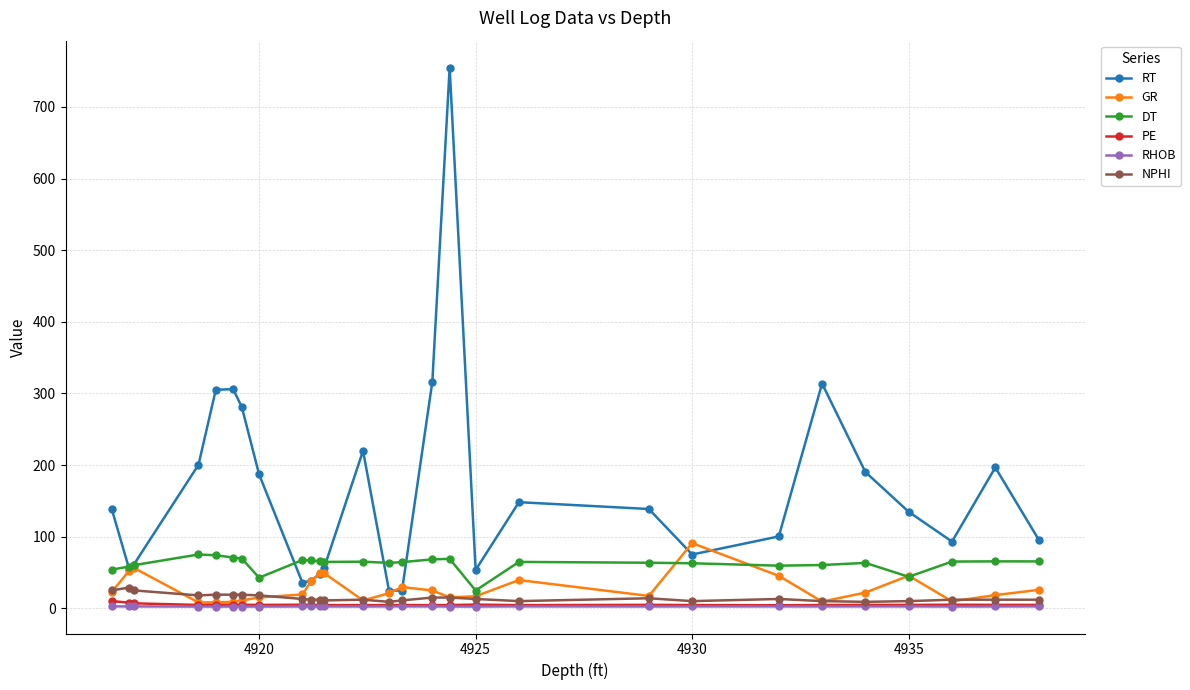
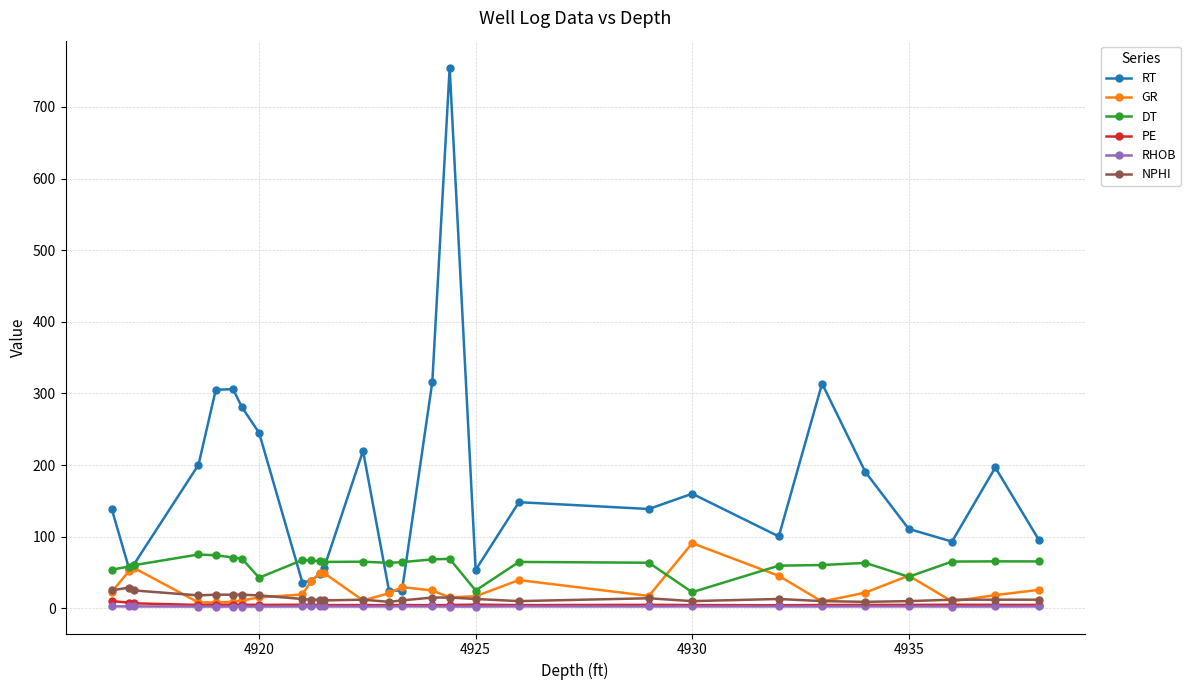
RT, 4920: 190 -> 240
RT, 4930: 80 -> 160
DT, 4930: 60 -> 20
RT, 4935: 130 -> 110
